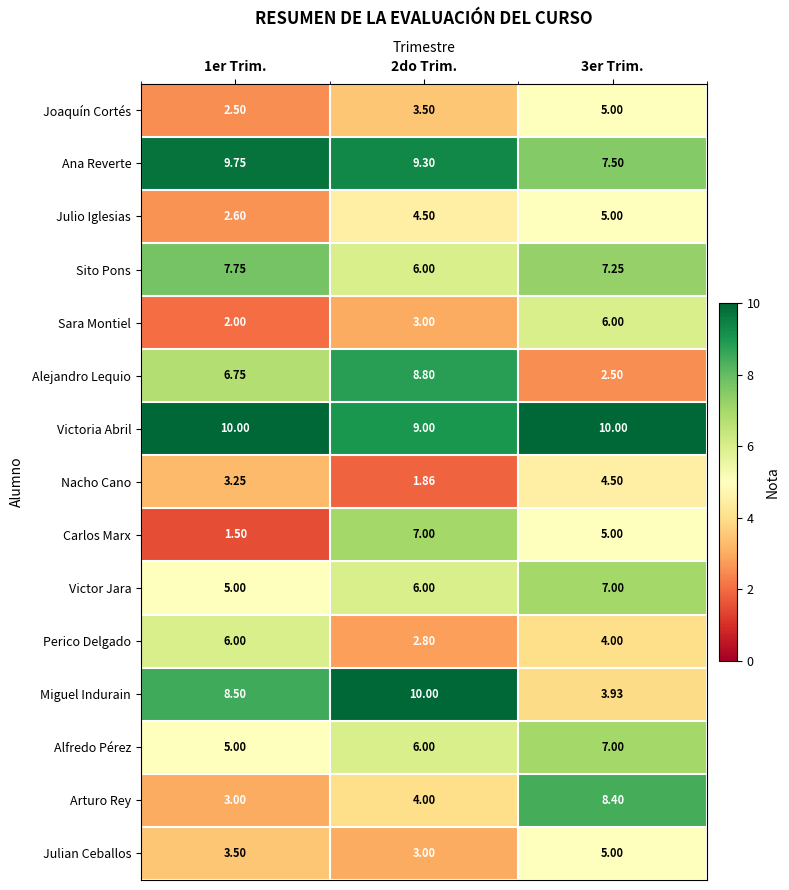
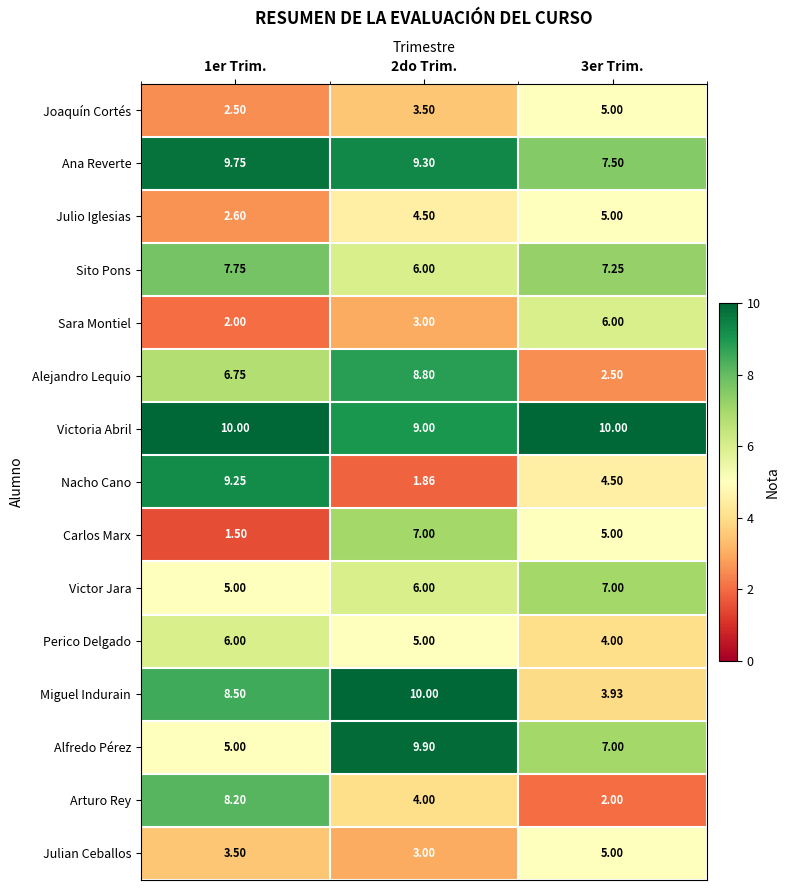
Nacho Cano, 1er Trim.: 3.25 -> 9.25
Perico Delgado, 2do Trim.: 2.80 -> 5.00
Alfredo Pérez, 2do Trim.: 6.00 -> 9.90
Arturo Rey, 1er Trim.: 3.00 -> 8.20
Arturo Rey, 3er Trim.: 8.40 -> 2.00
